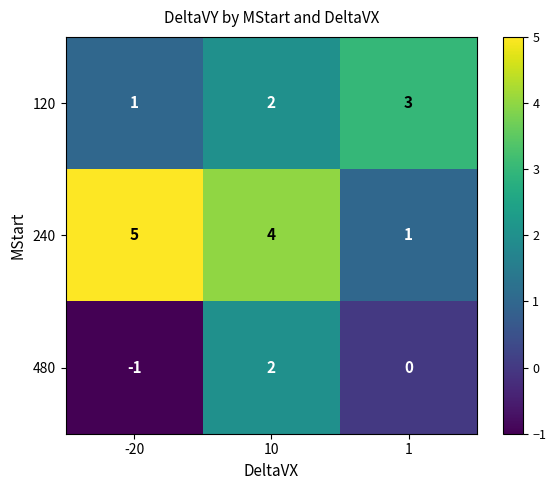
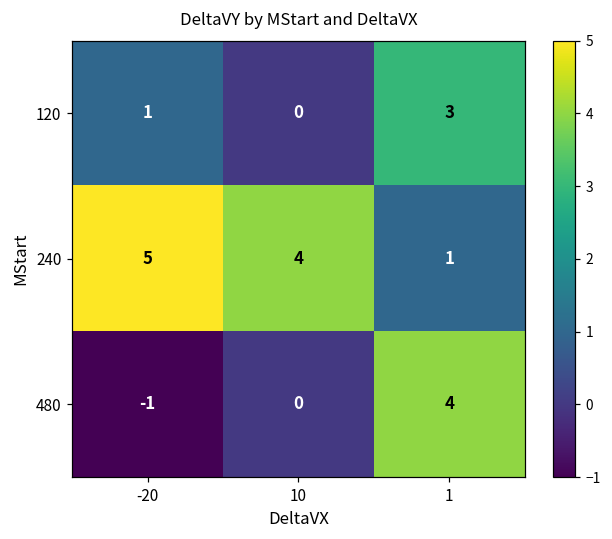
120, 10: 2 -> 0
480, 10: 2 -> 0
480, 1: 0 -> 4
